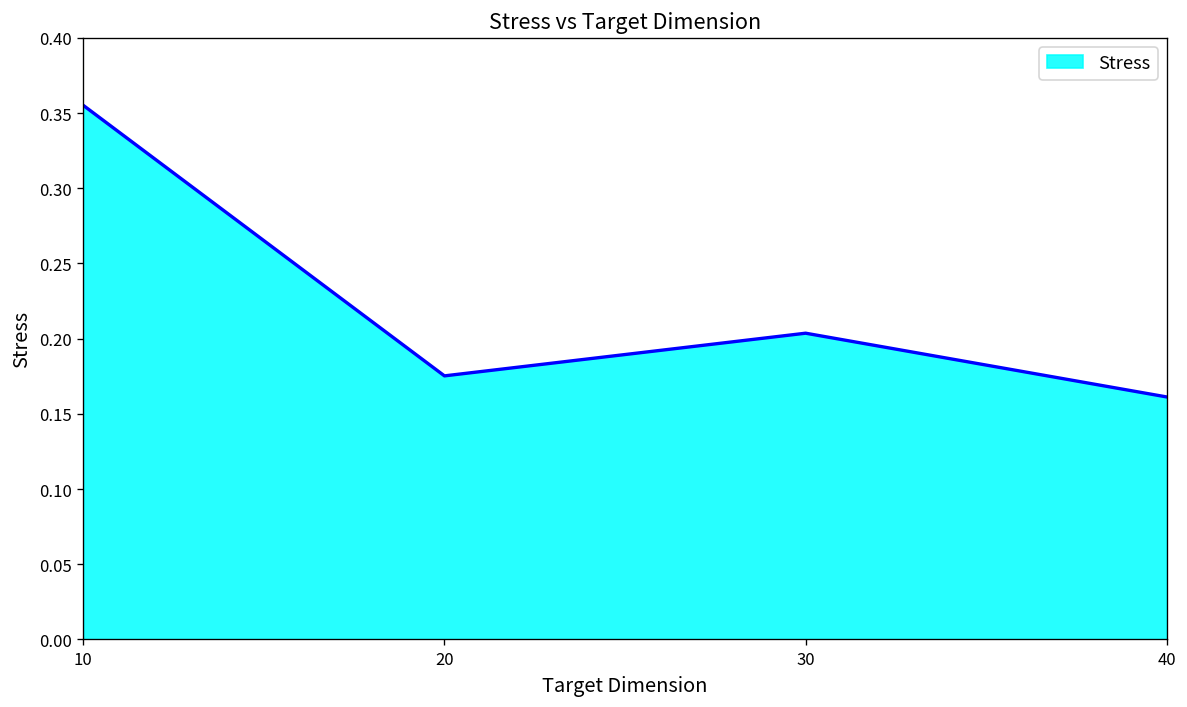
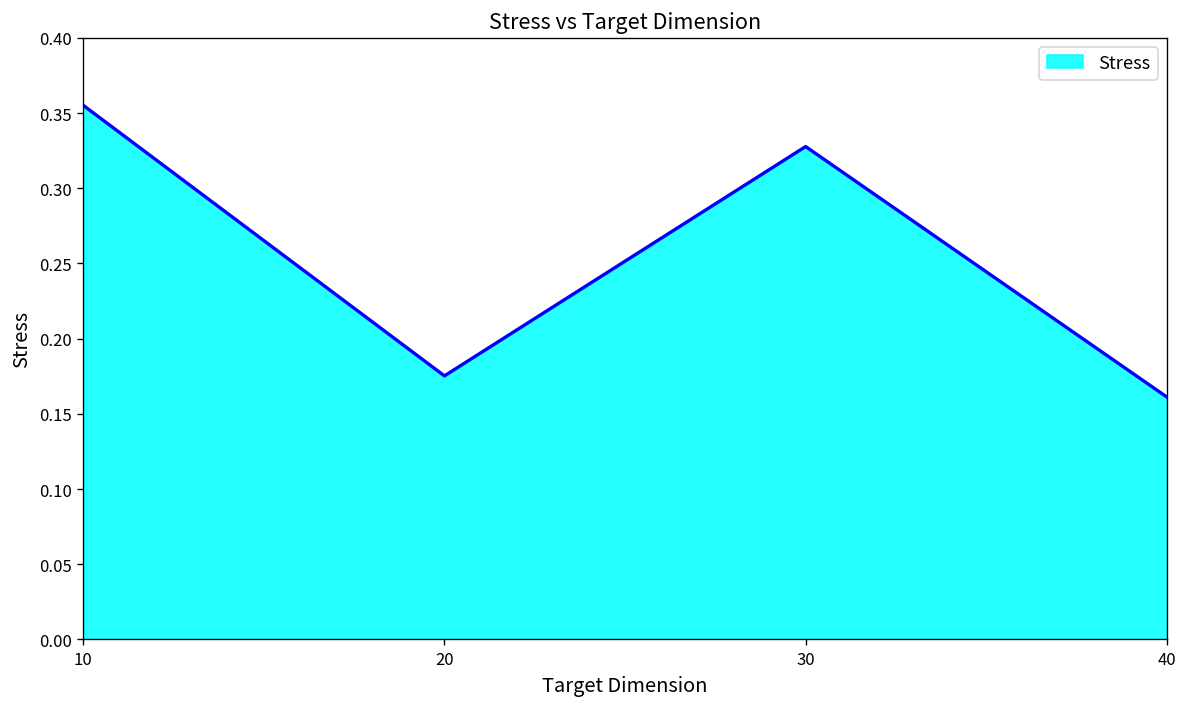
30: 0.204 -> 0.328
